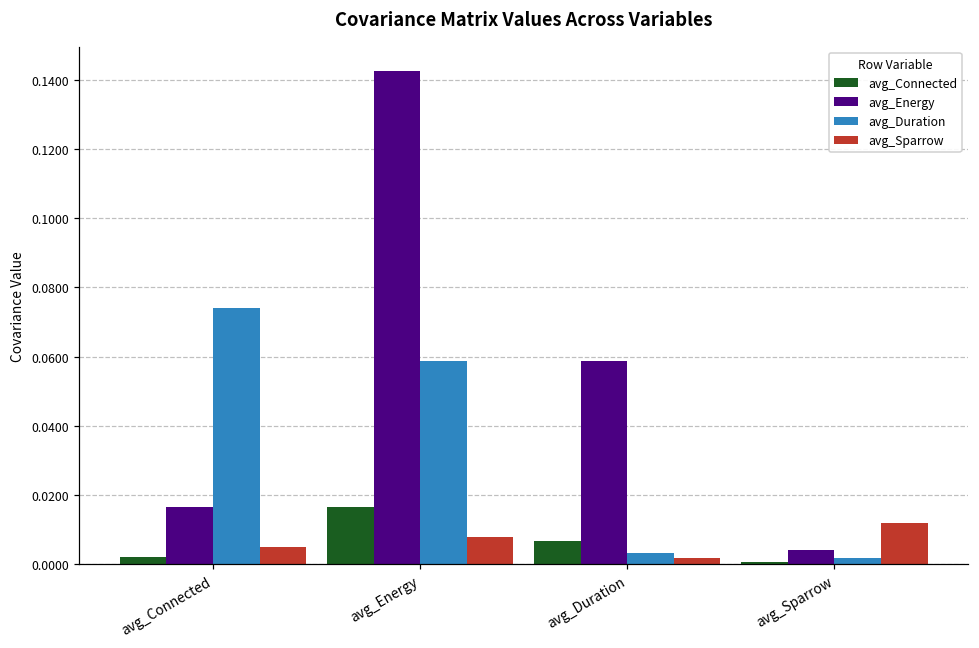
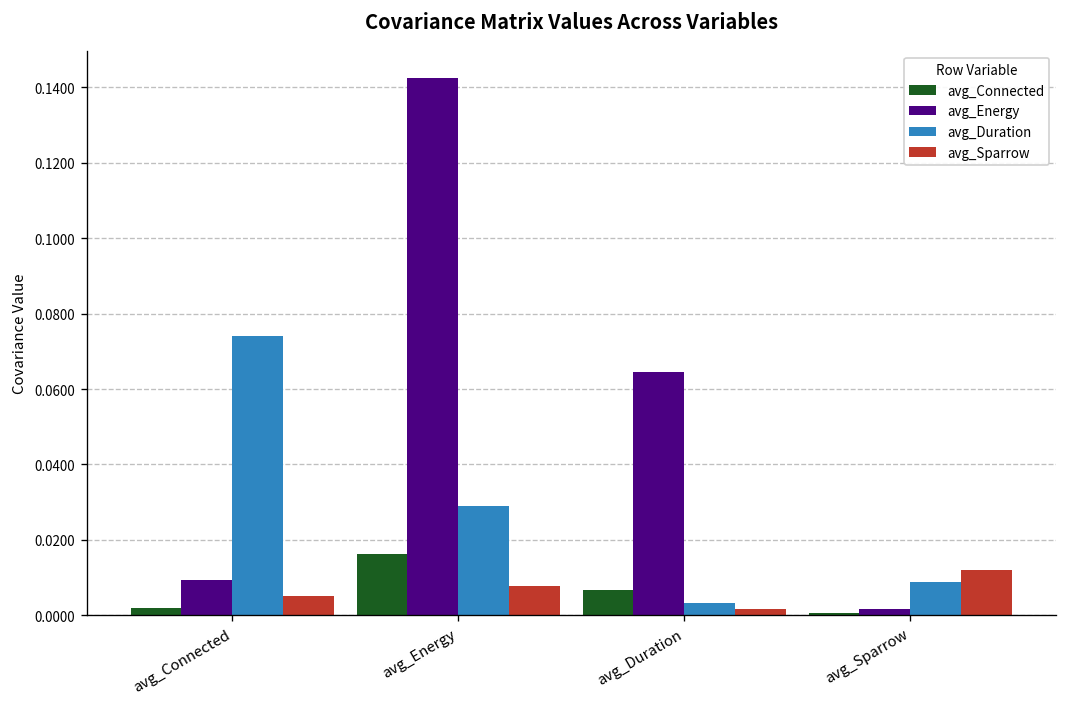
avg_Energy, avg_Connected: 0.016 -> 0.009
avg_Duration, avg_Energy: 0.059 -> 0.029
avg_Energy, avg_Duration: 0.059 -> 0.064
avg_Energy, avg_Sparrow: 0.004 -> 0.002
avg_Duration, avg_Sparrow: 0.002 -> 0.009
